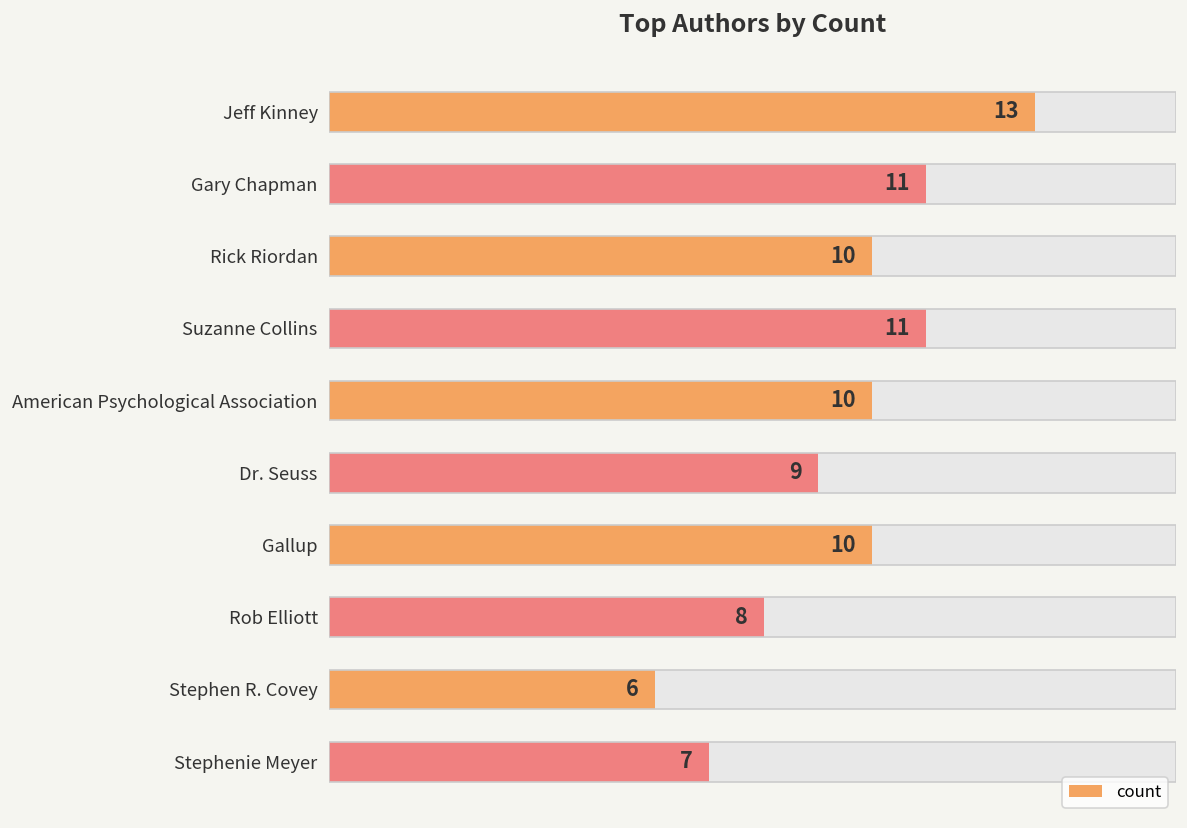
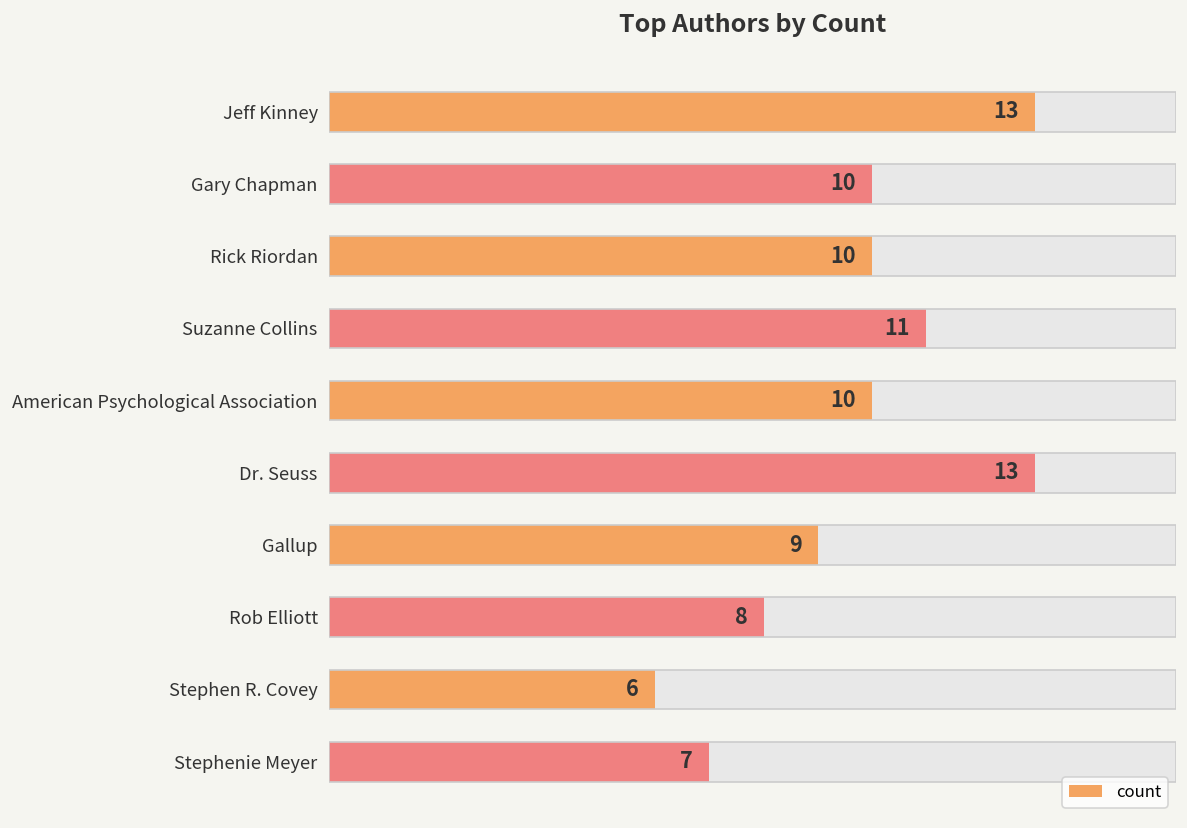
count, Gary Chapman: 11 -> 10
count, Dr. Seuss: 9 -> 13
count, Gallup: 10 -> 9
